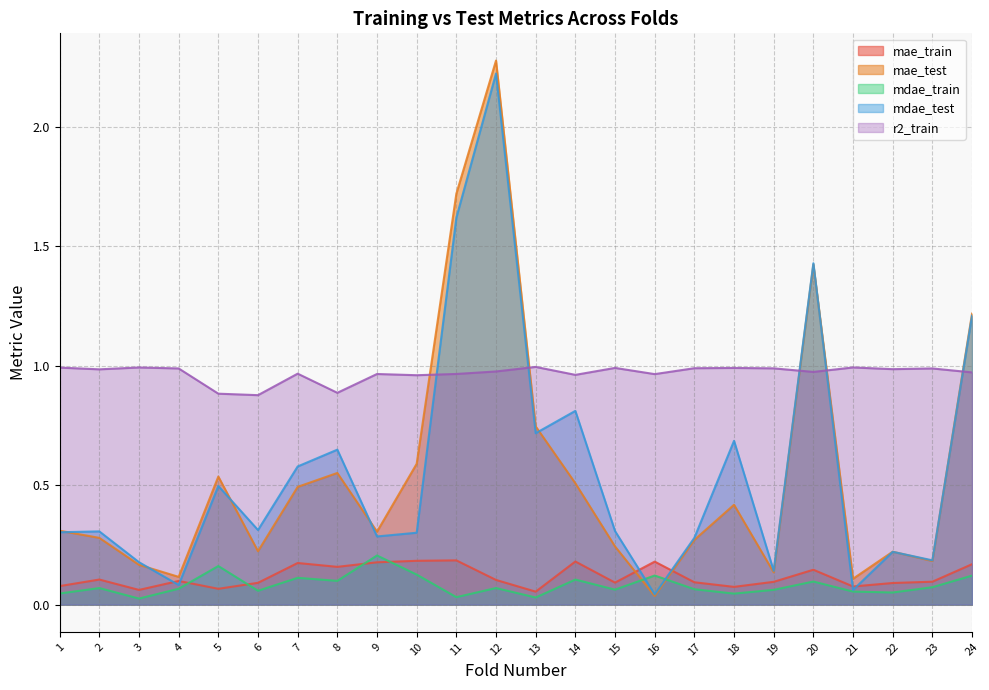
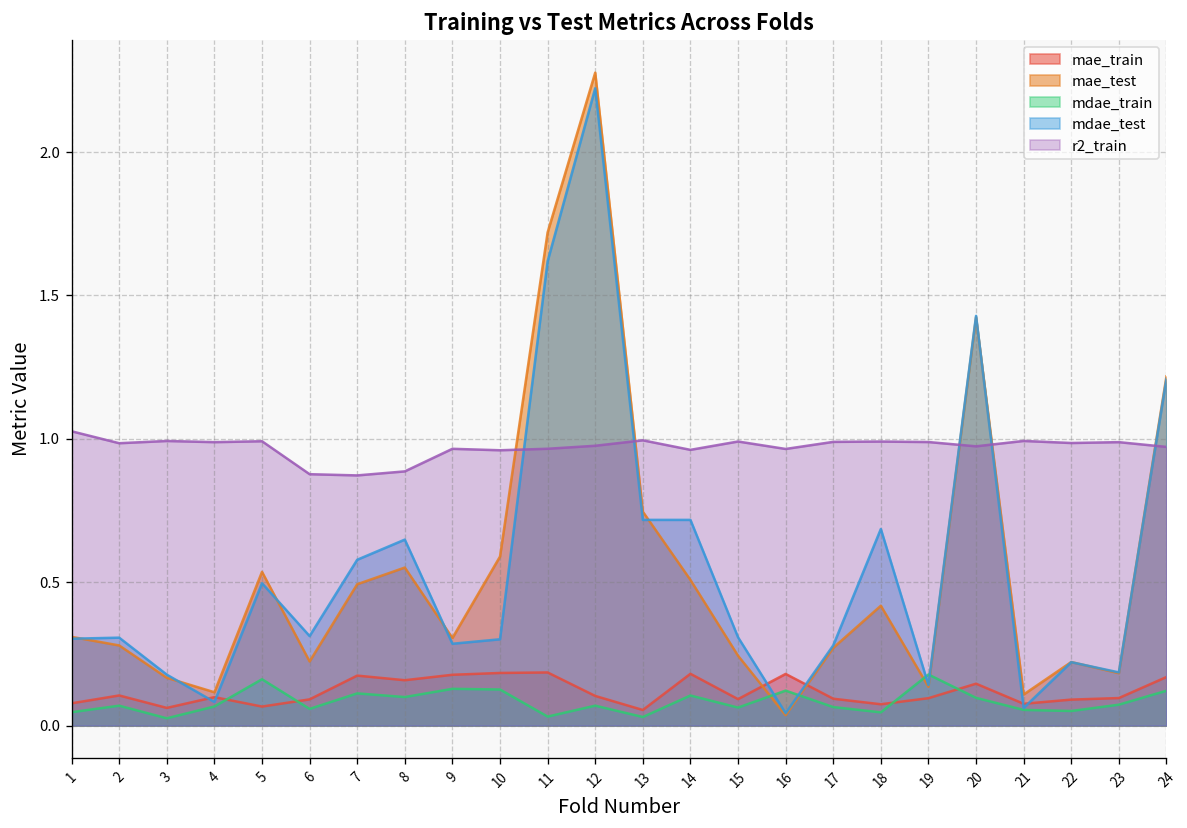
r2_train, 1: 0.99 -> 1.03
r2_train, 5: 0.88 -> 0.99
r2_train, 7: 0.97 -> 0.87
mdae_train, 9: 0.21 -> 0.13
mdae_test, 14: 0.81 -> 0.72
mdae_train, 19: 0.06 -> 0.18
